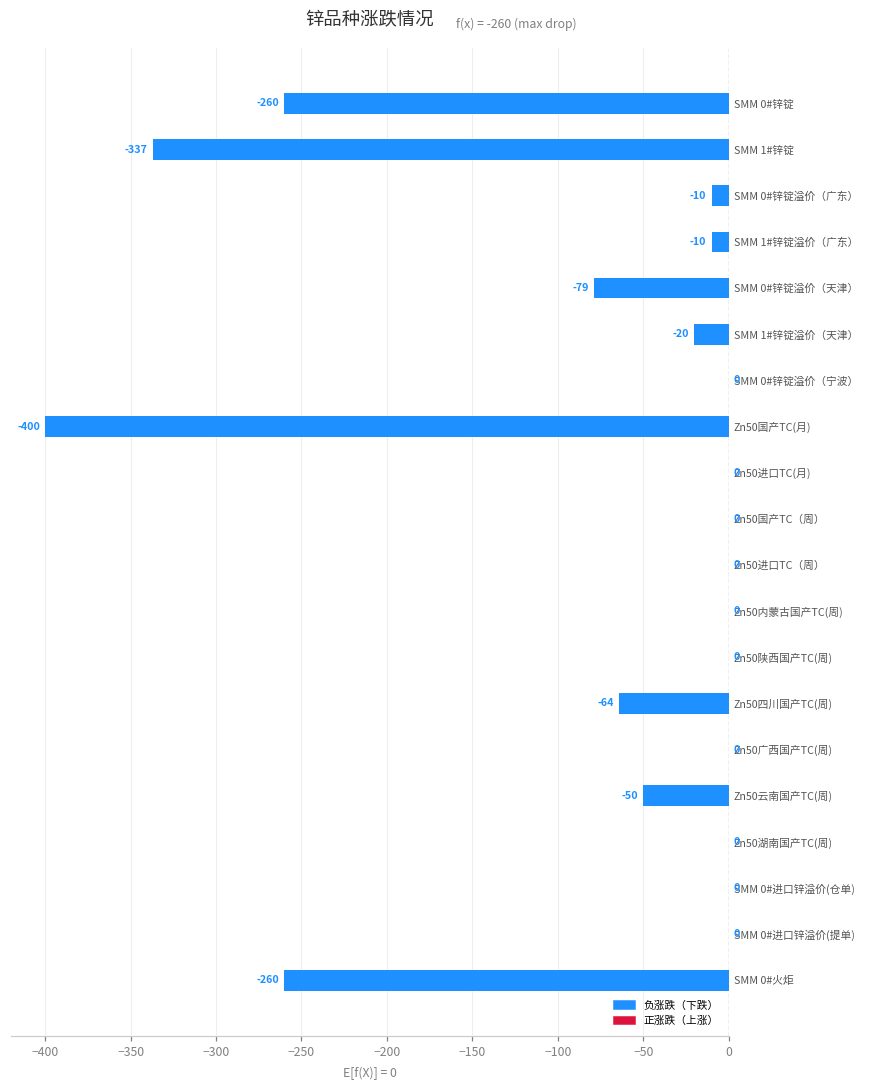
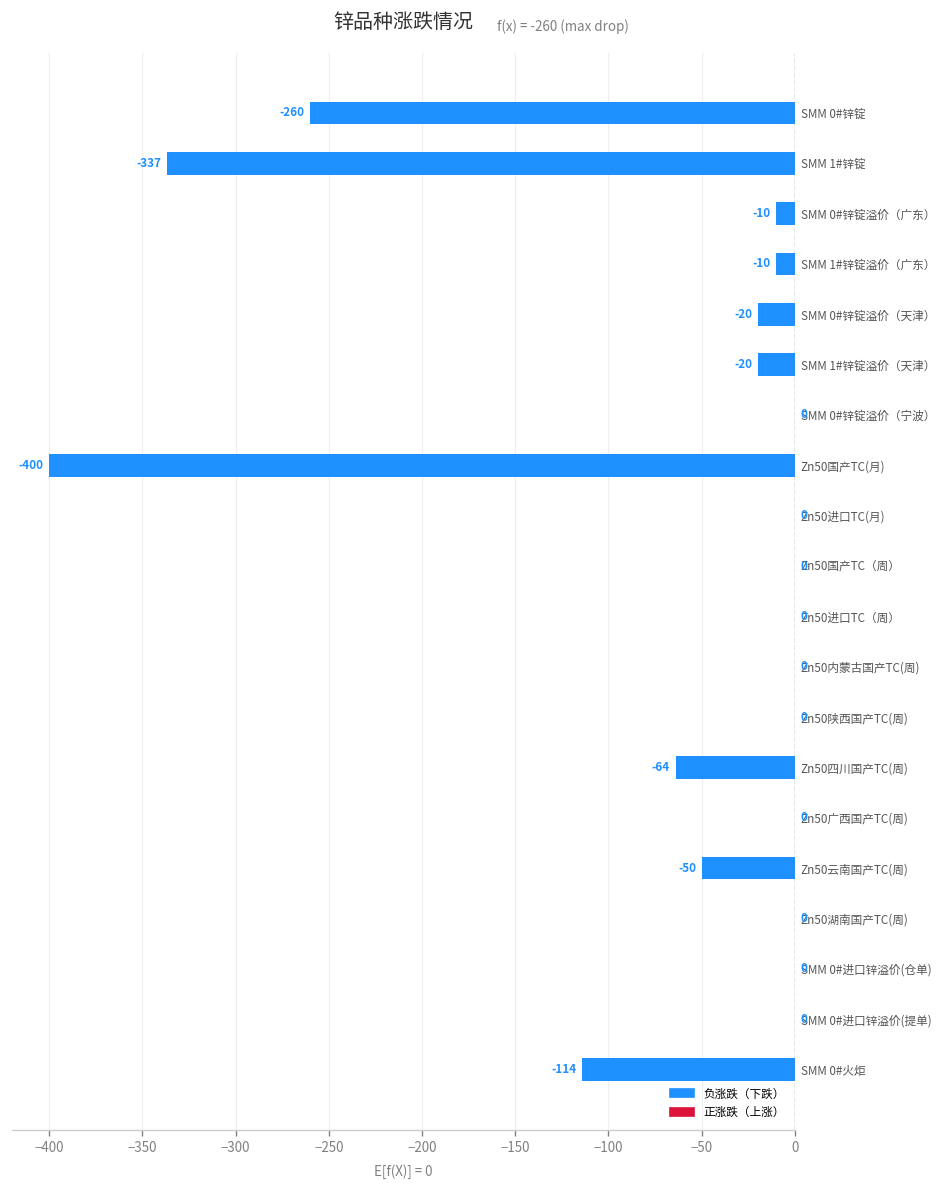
SMM 0#锌锭溢价（天津）: -79 -> -20
SMM 0#火炬: -260 -> -114
